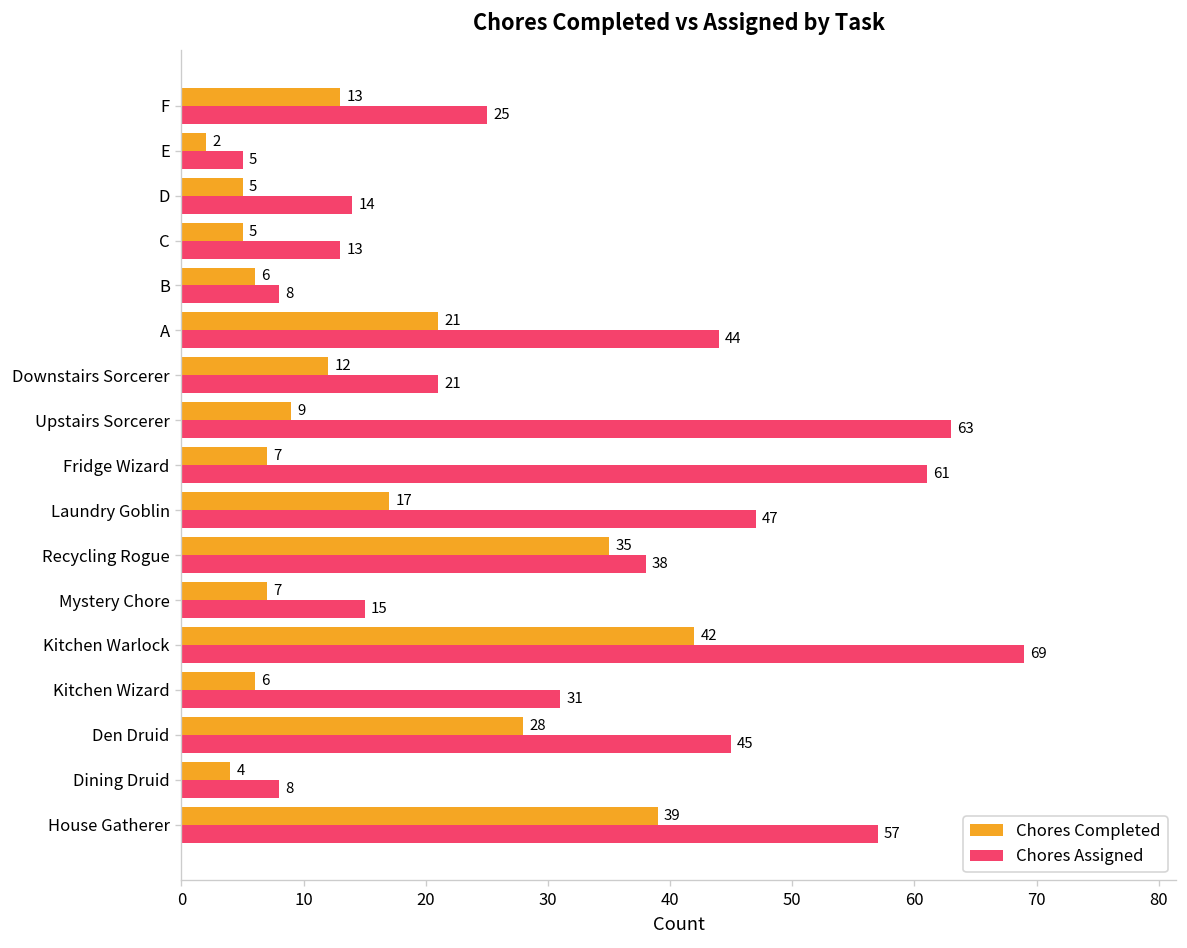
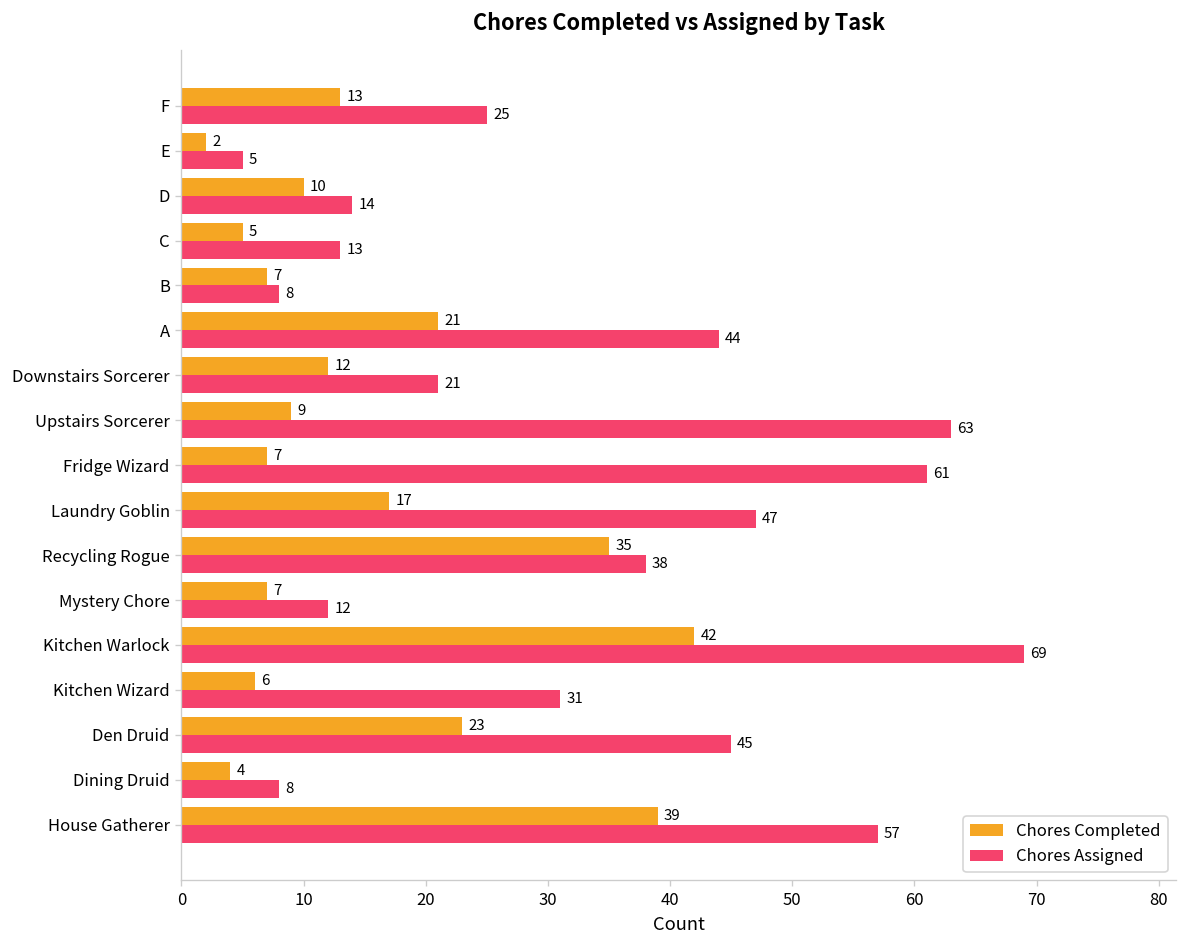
Chores Completed, D: 5 -> 10
Chores Completed, B: 6 -> 7
Chores Assigned, Mystery Chore: 15 -> 12
Chores Completed, Den Druid: 28 -> 23
